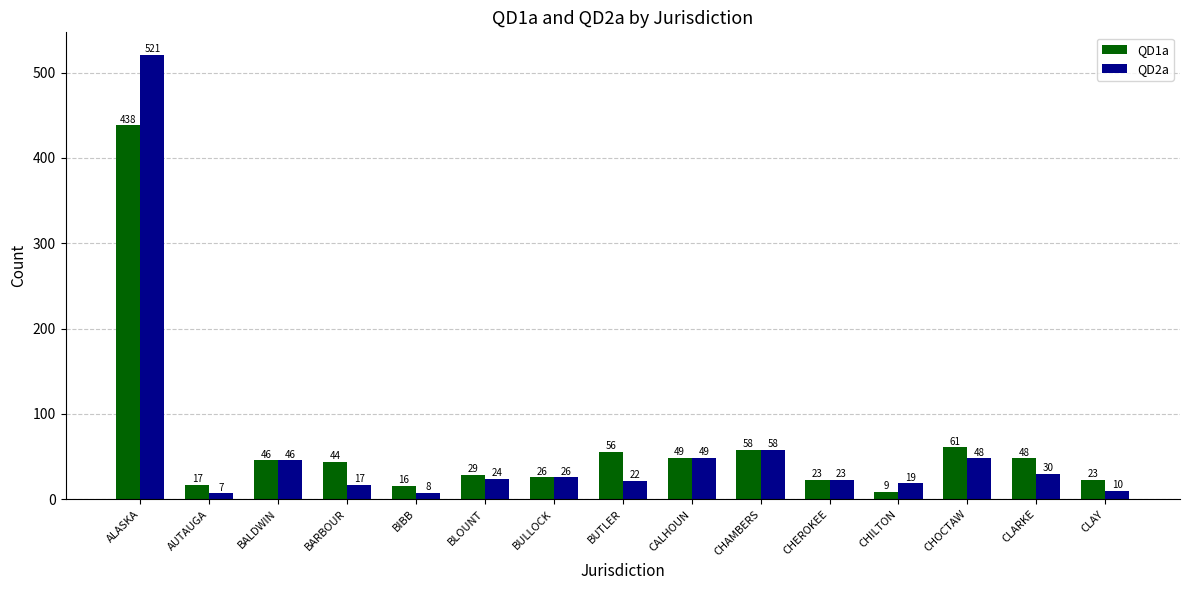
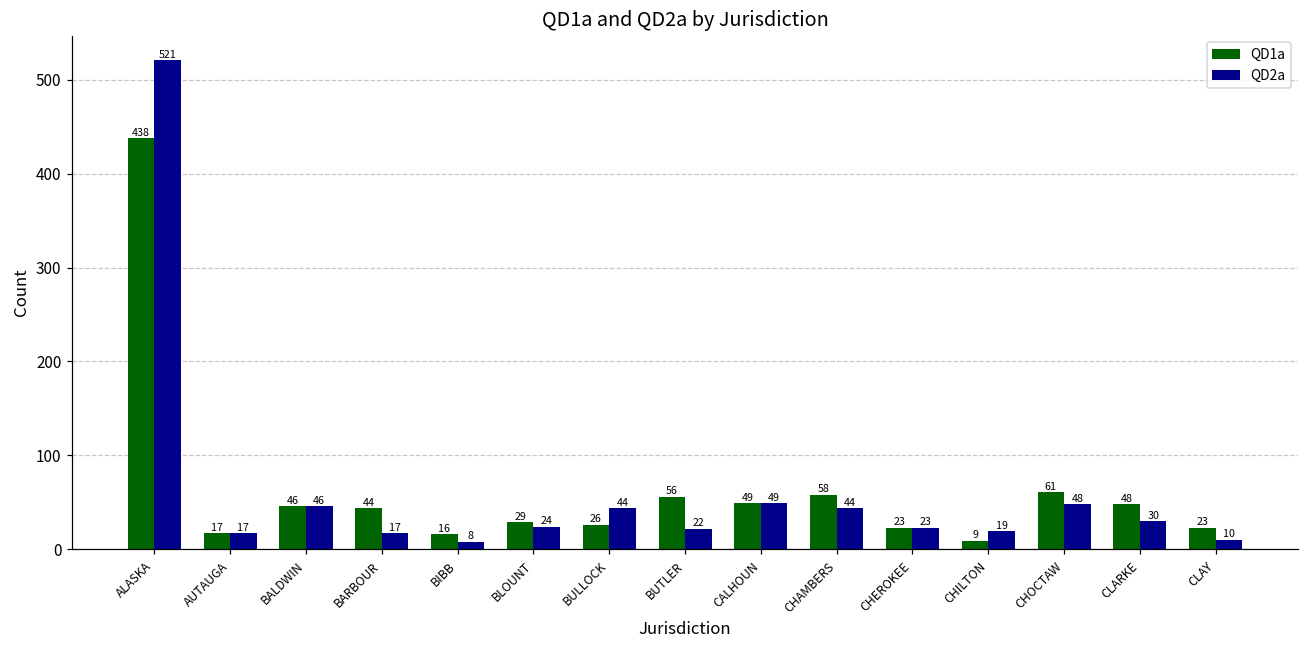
QD2a, AUTAUGA: 7 -> 17
QD2a, BULLOCK: 26 -> 44
QD2a, CHAMBERS: 58 -> 44
